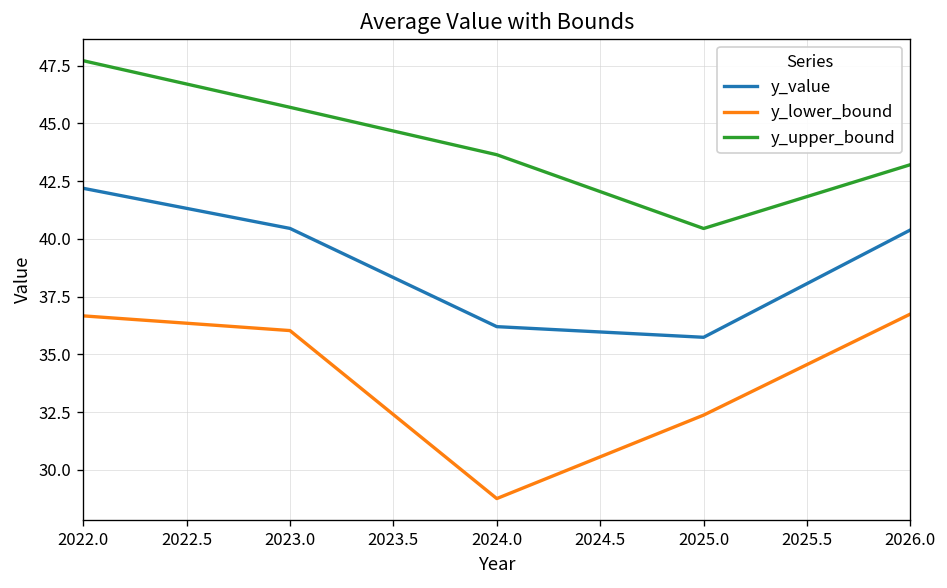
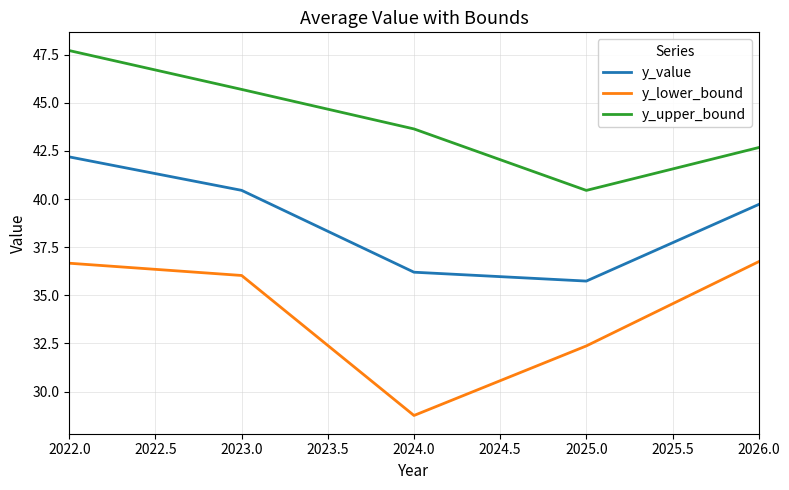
y_value, 2026.0: 40.4 -> 39.7
y_upper_bound, 2026.0: 43.2 -> 42.7
